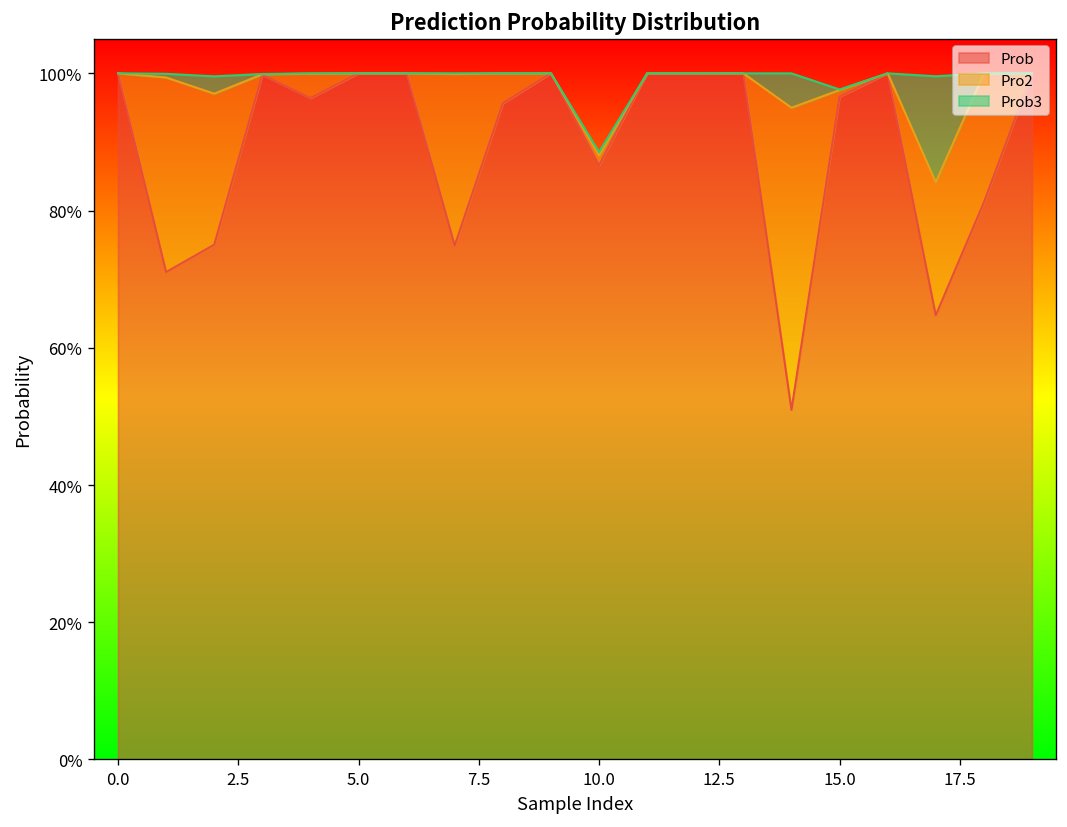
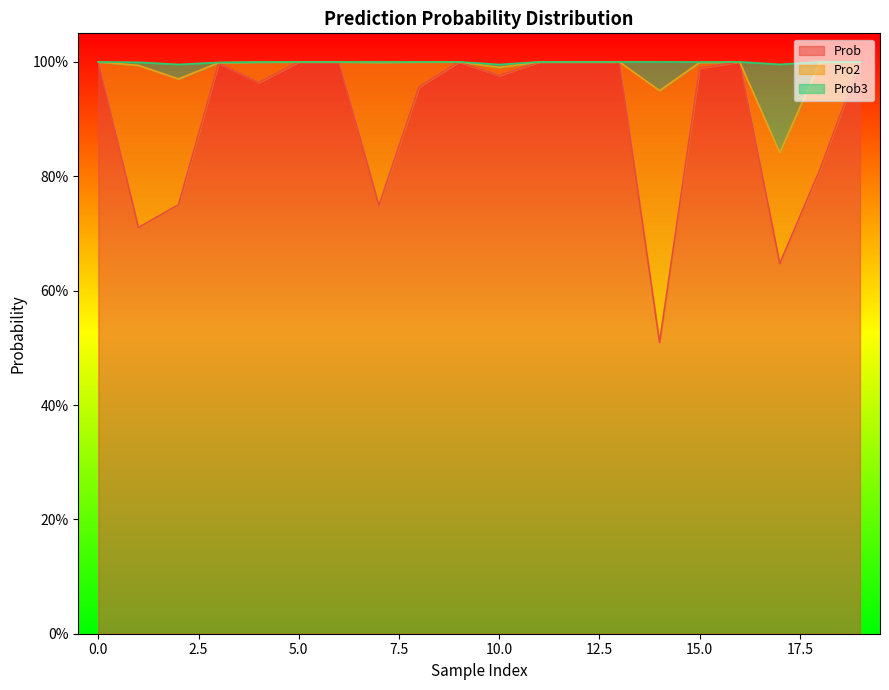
Prob, 10.0: 87% -> 98%
Prob, 15.0: 97% -> 99%
